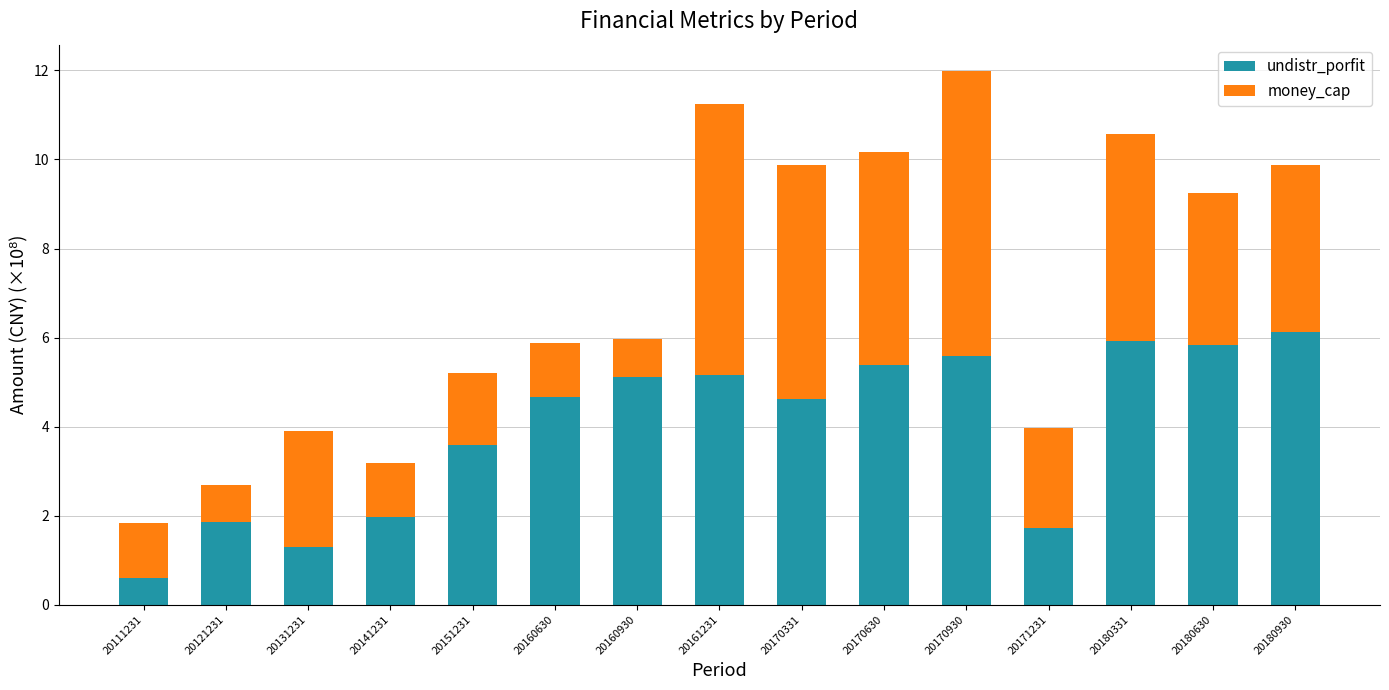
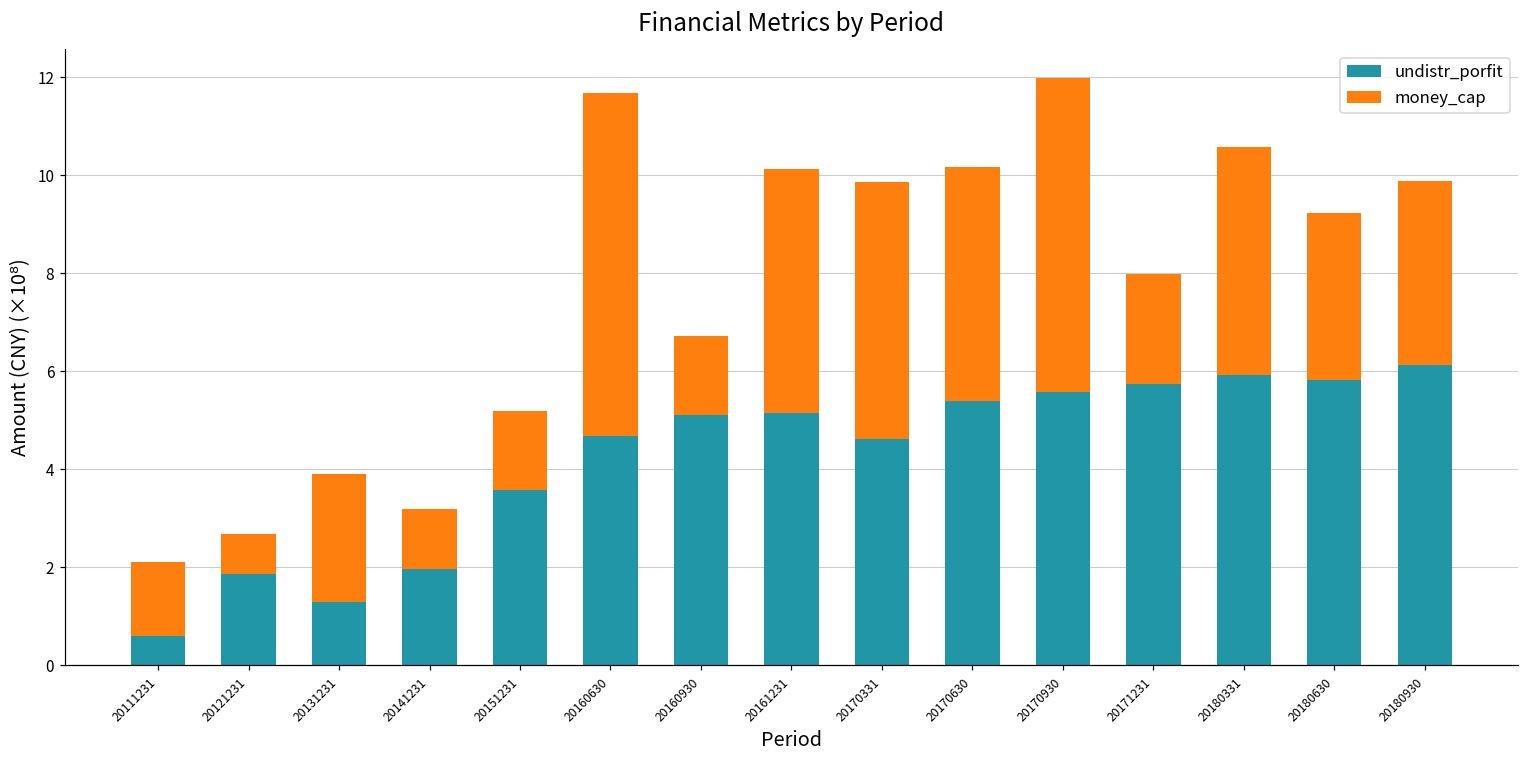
money_cap, 20111231: 1.2 -> 1.5
money_cap, 20160630: 1.2 -> 7.0
money_cap, 20160930: 0.9 -> 1.6
money_cap, 20161231: 6.1 -> 5.0
undistr_porfit, 20171231: 1.7 -> 5.7
